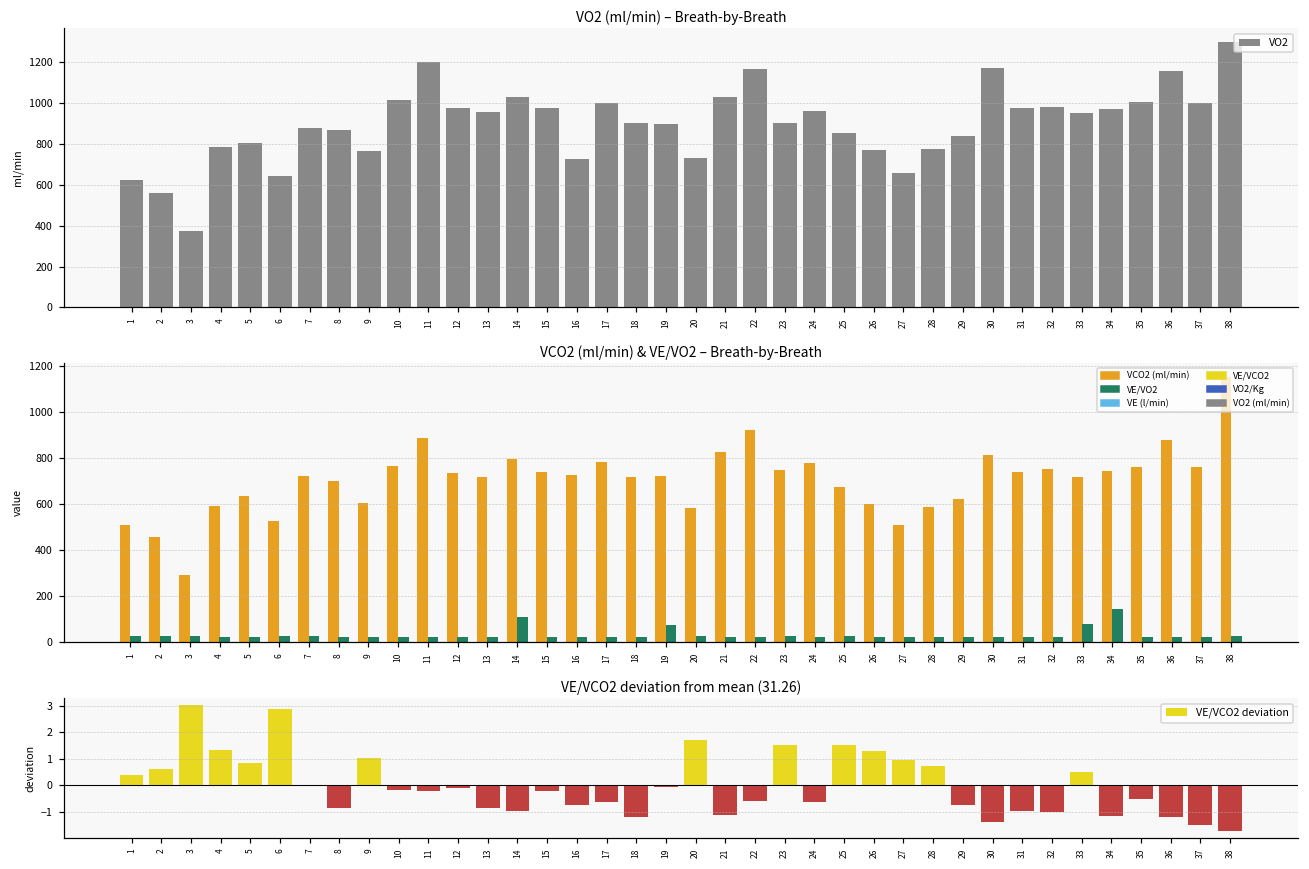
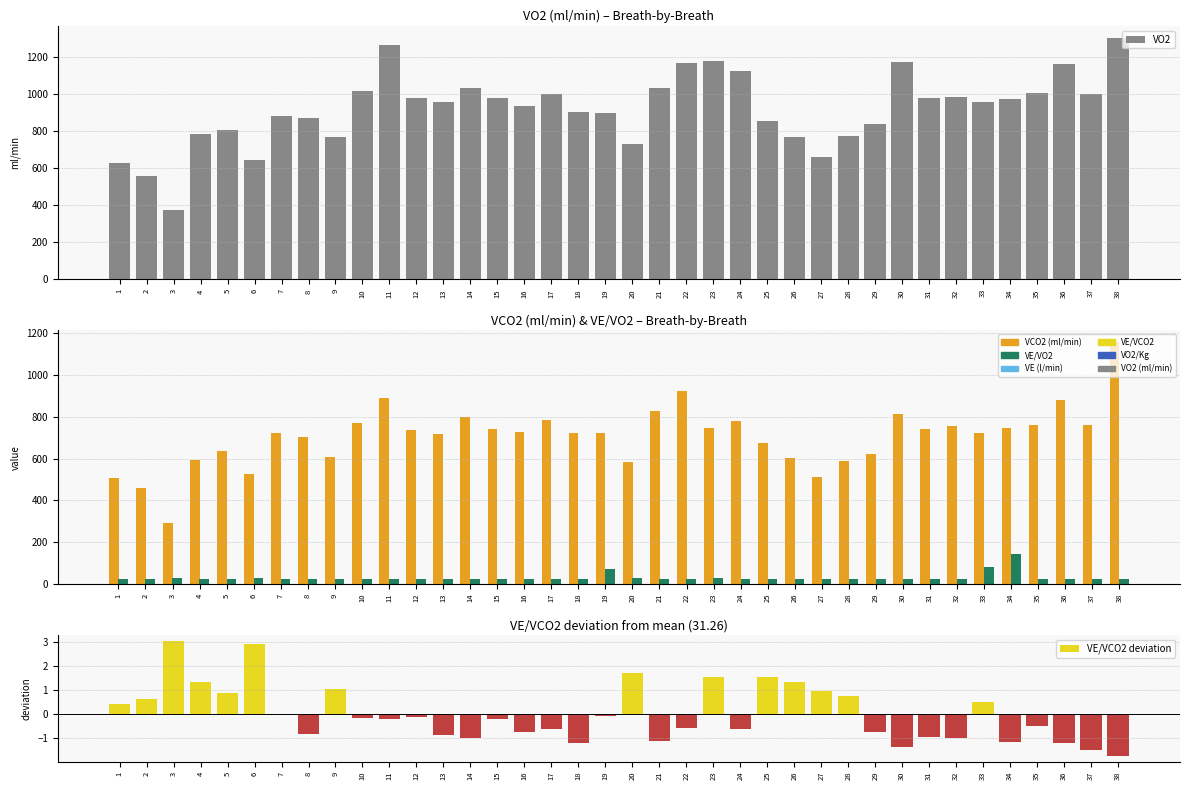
VO2 (ml/min) – Breath-by-Breath, 11: 1200 -> 1260
VO2 (ml/min) – Breath-by-Breath, 16: 730 -> 940
VO2 (ml/min) – Breath-by-Breath, 23: 900 -> 1180
VO2 (ml/min) – Breath-by-Breath, 24: 960 -> 1120
VCO2 (ml/min) & VE/VO2 – Breath-by-Breath, VE/VO2, 14: 110 -> 20
